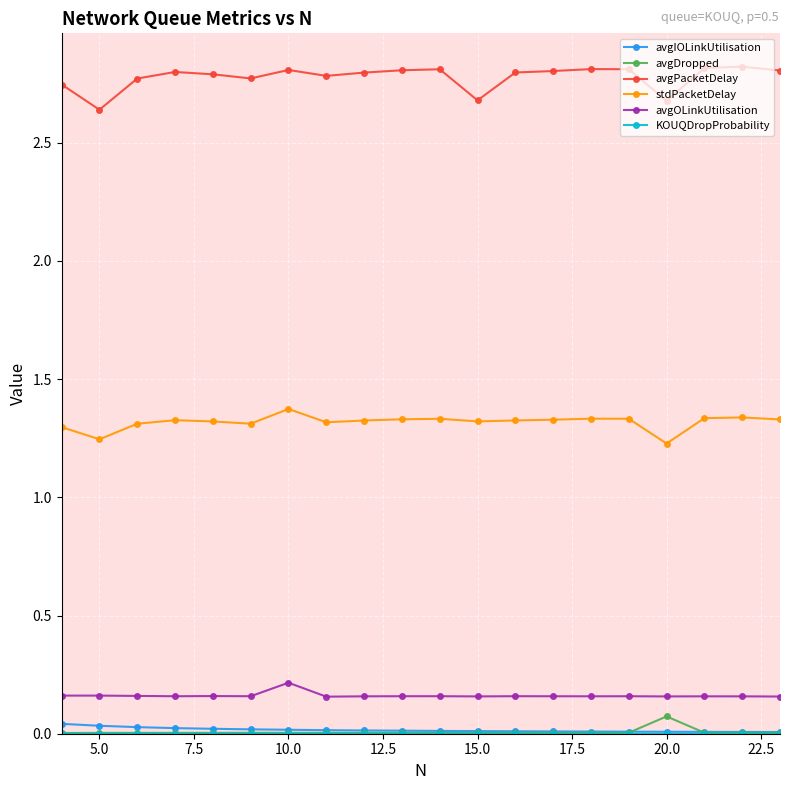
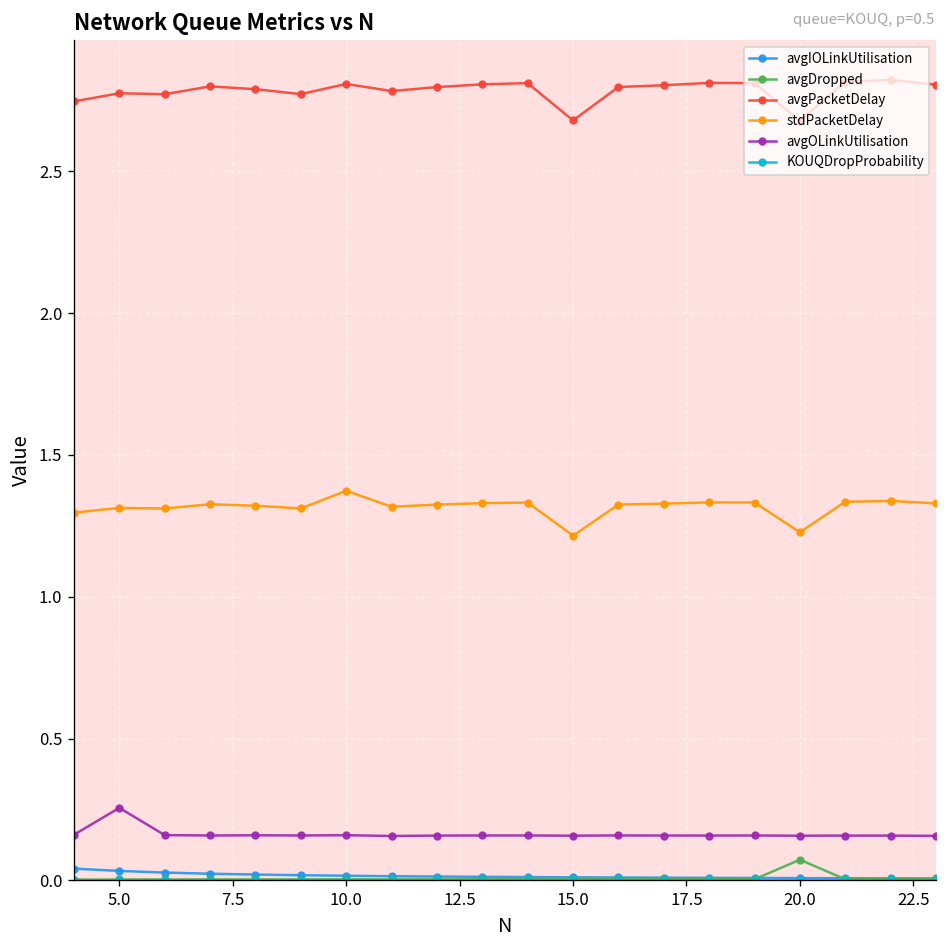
avgPacketDelay, 5.0: 2.64 -> 2.78
stdPacketDelay, 5.0: 1.25 -> 1.31
avgOLinkUtilisation, 5.0: 0.16 -> 0.26
avgOLinkUtilisation, 10.0: 0.22 -> 0.16
stdPacketDelay, 15.0: 1.32 -> 1.22
